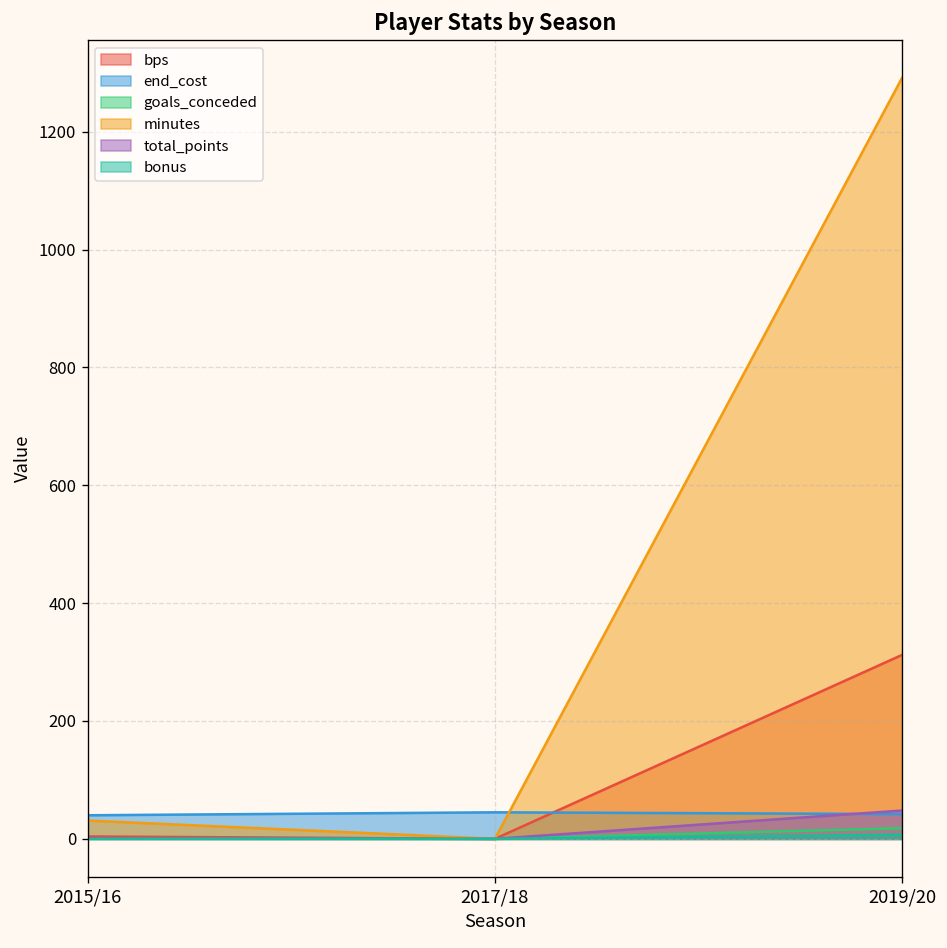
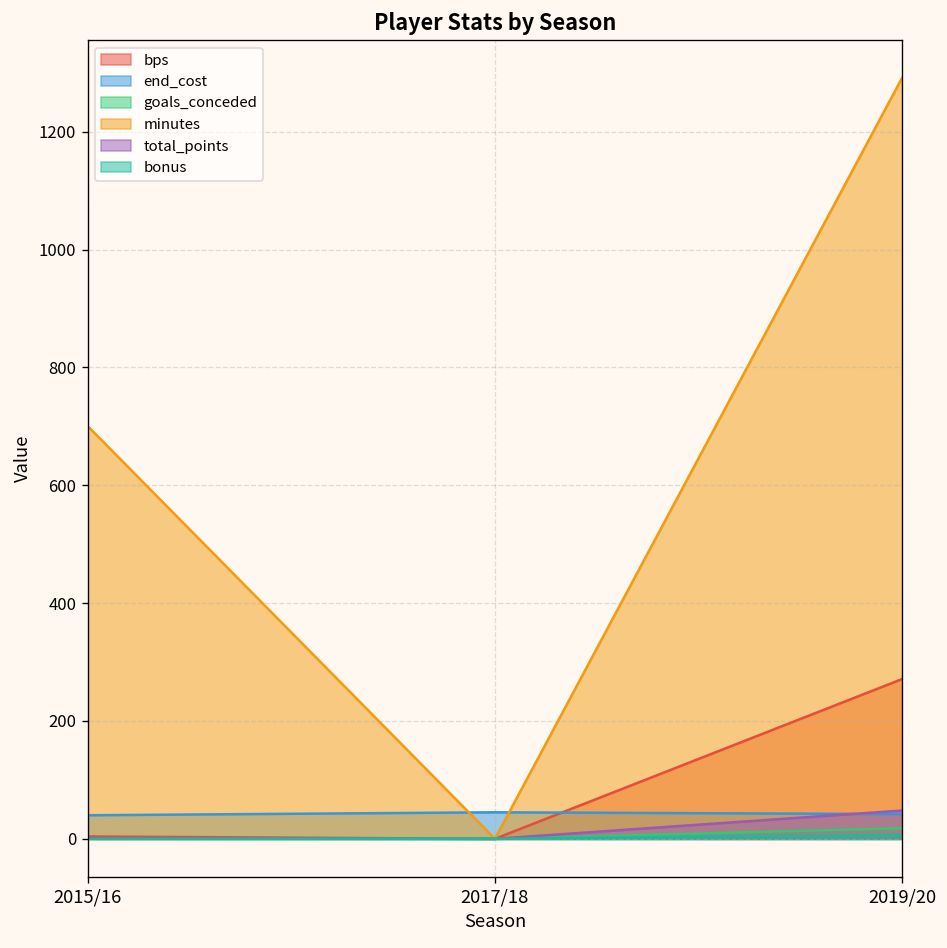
minutes, 2015/16: 30 -> 700
bps, 2019/20: 310 -> 270
